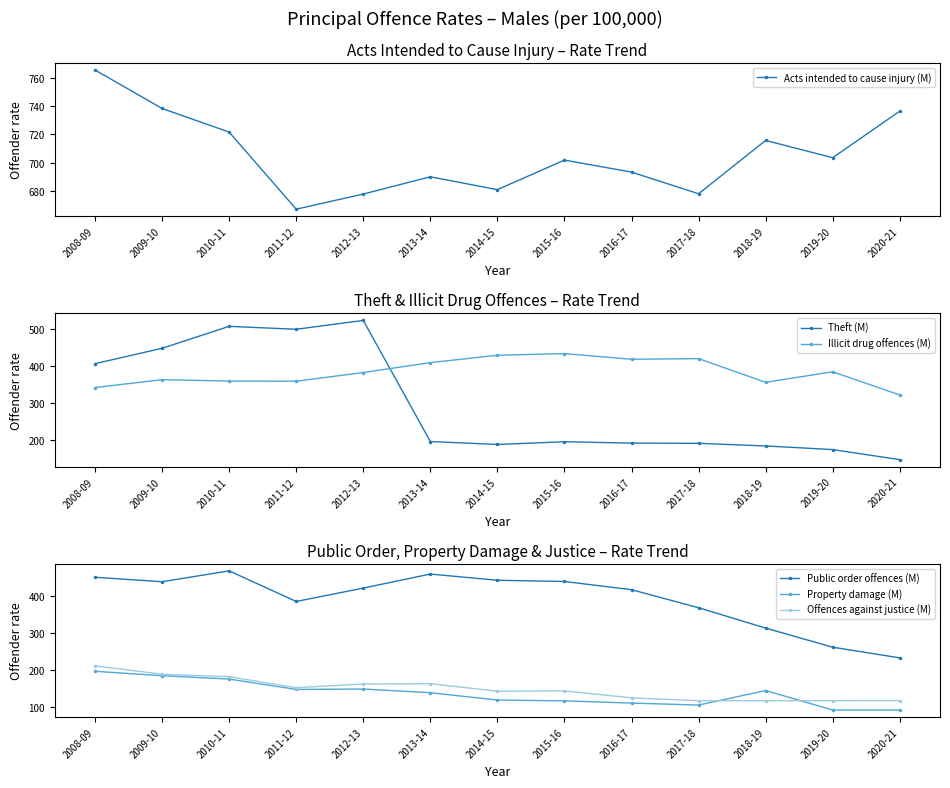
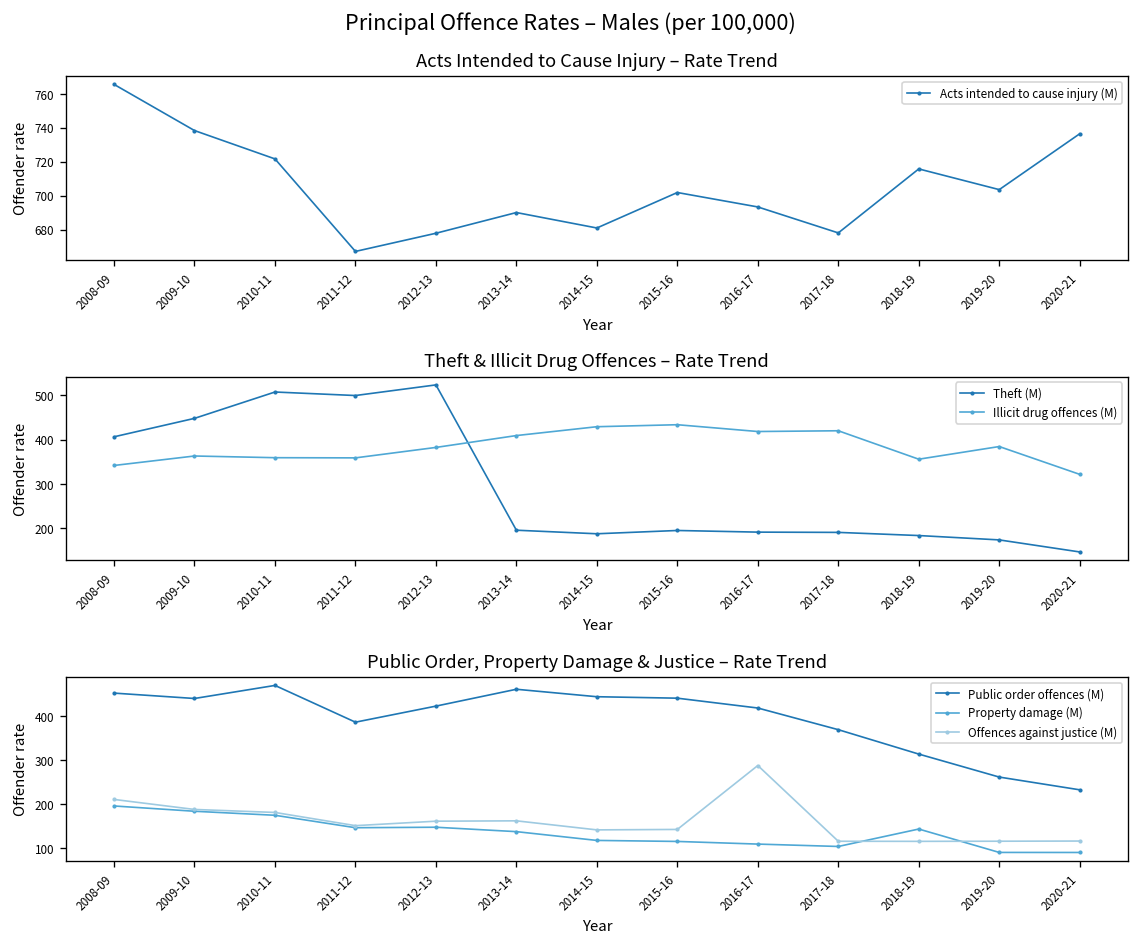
Public Order, Property Damage & Justice – Rate Trend, Offences against justice (M), 2016-17: 120 -> 290
